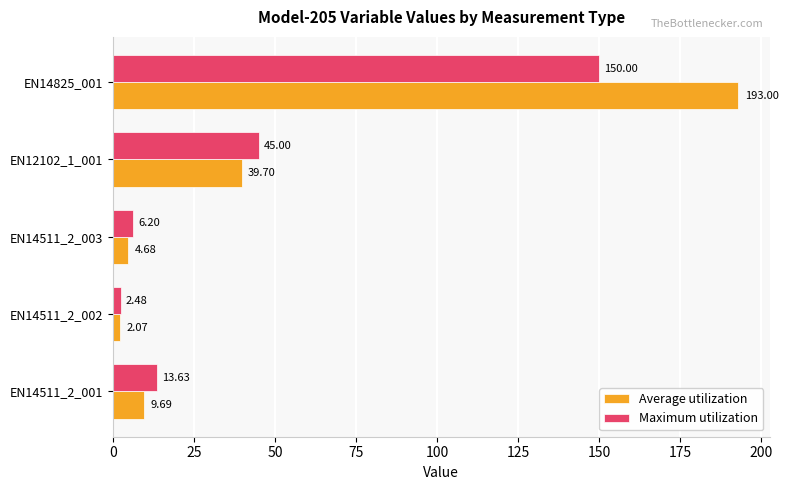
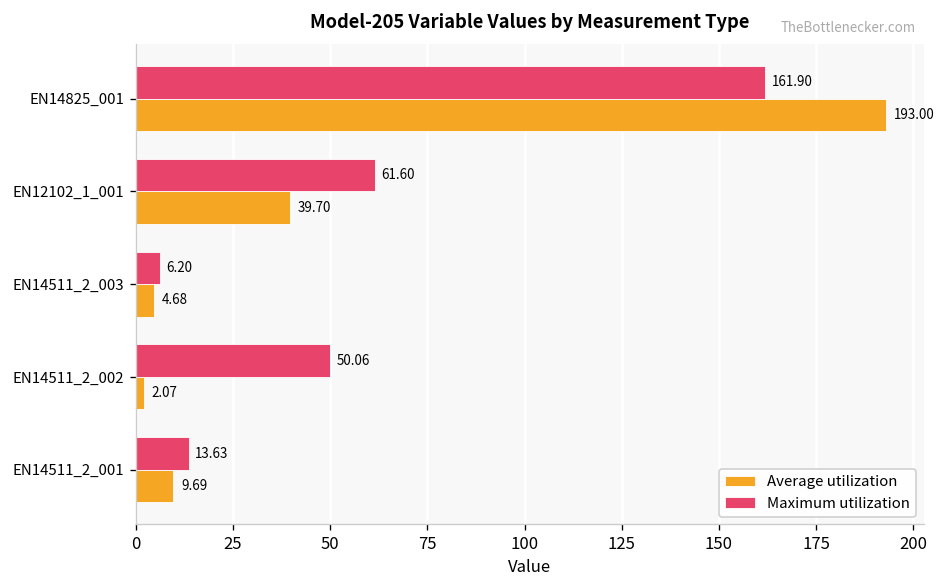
Maximum utilization, EN14825_001: 150.00 -> 161.90
Maximum utilization, EN12102_1_001: 45.00 -> 61.60
Maximum utilization, EN14511_2_002: 2.48 -> 50.06
